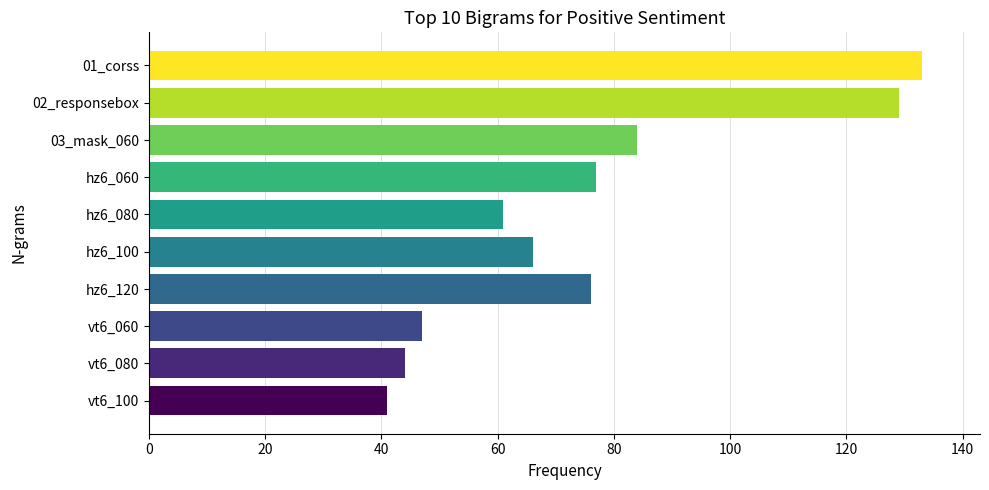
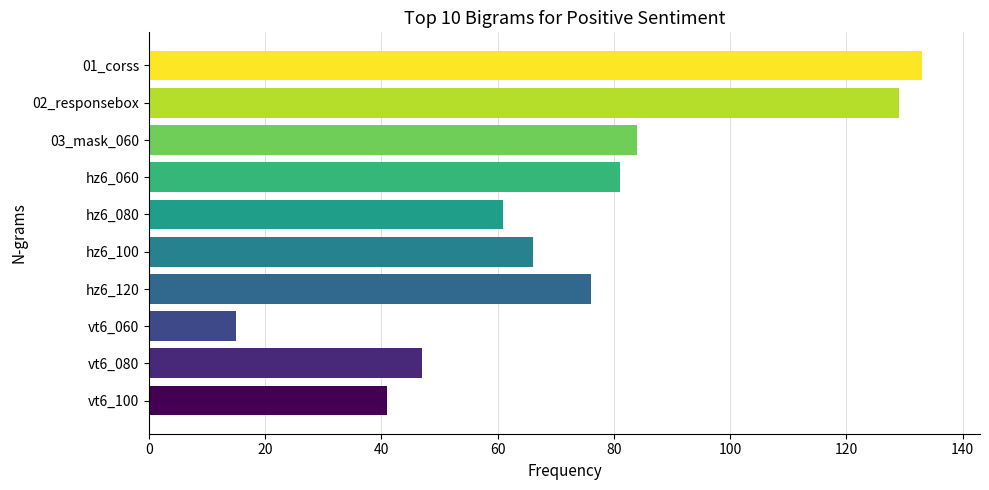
hz6_060: 77 -> 81
vt6_060: 47 -> 15
vt6_080: 44 -> 47
